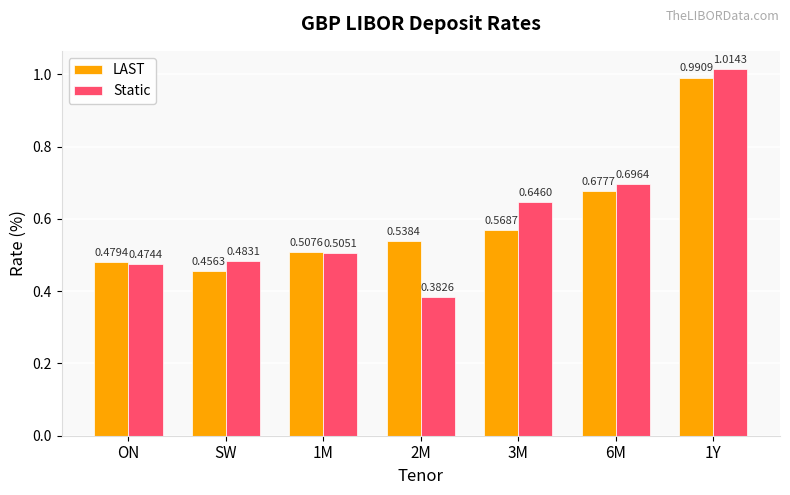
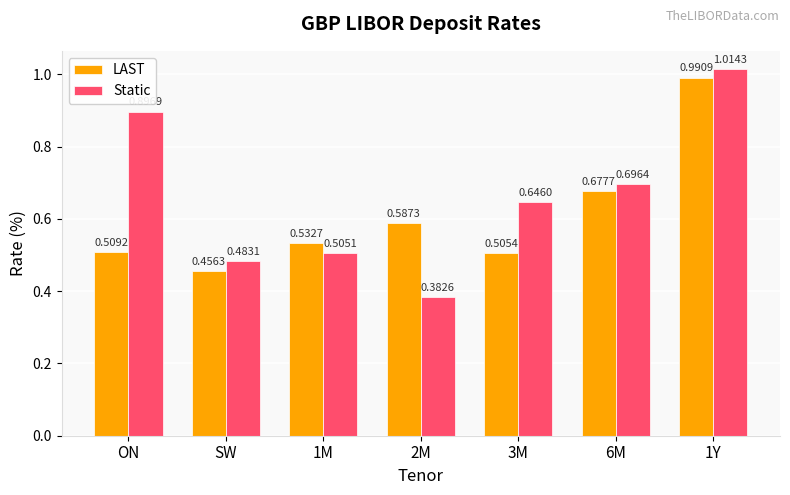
LAST, ON: 0.4794 -> 0.5092
Static, ON: 0.47 -> 0.90
LAST, 1M: 0.5076 -> 0.5327
LAST, 2M: 0.5384 -> 0.5873
LAST, 3M: 0.5687 -> 0.5054
